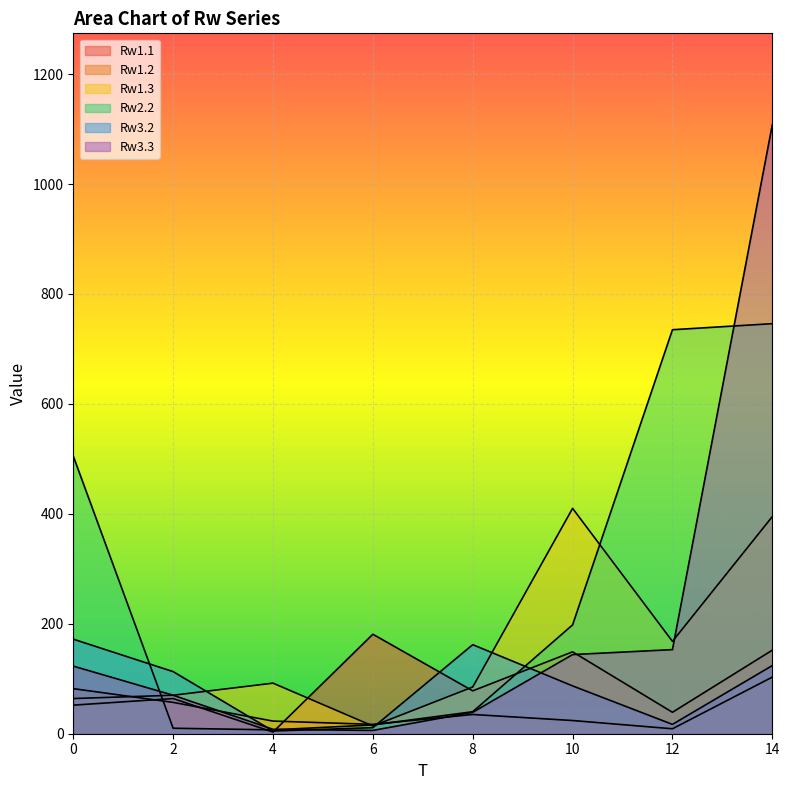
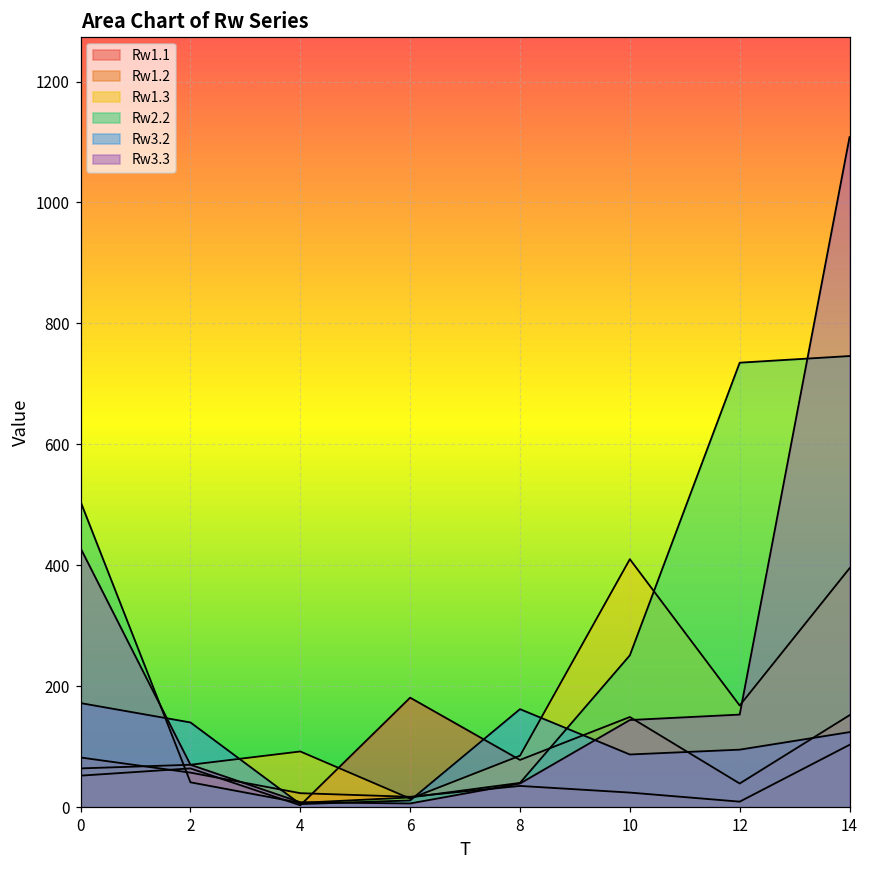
Rw3.3, 0: 120 -> 430
Rw2.2, 2: 10 -> 40
Rw3.2, 2: 110 -> 140
Rw2.2, 10: 200 -> 250
Rw3.2, 12: 20 -> 100
